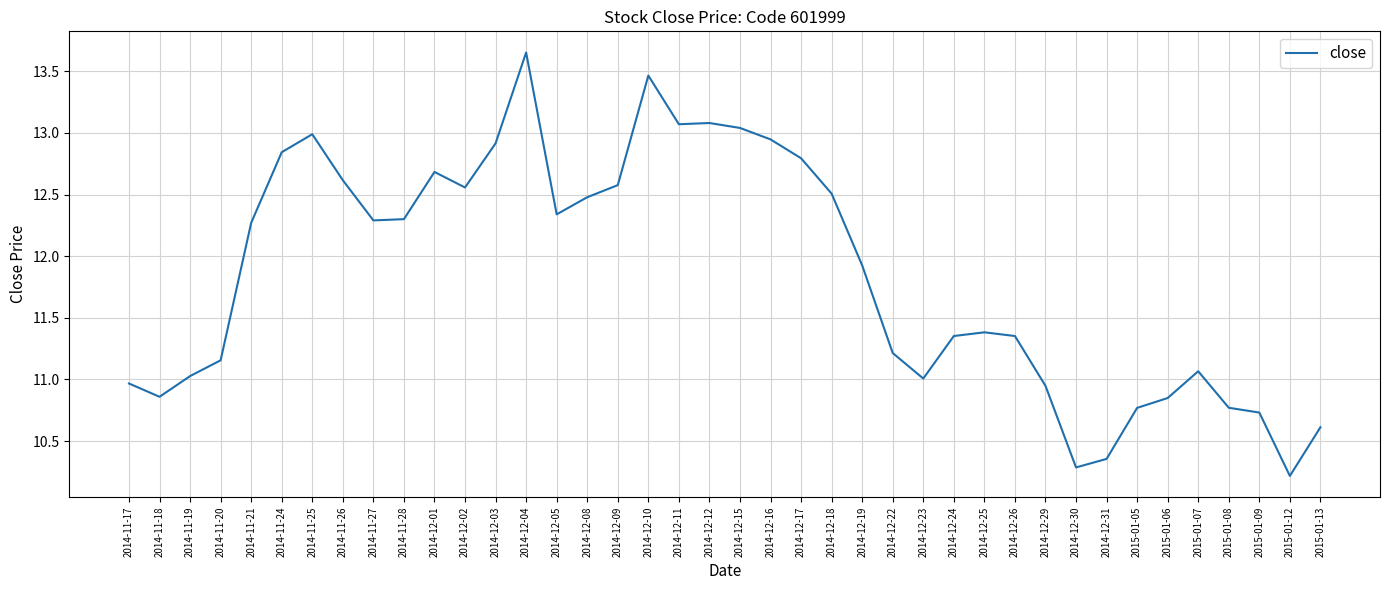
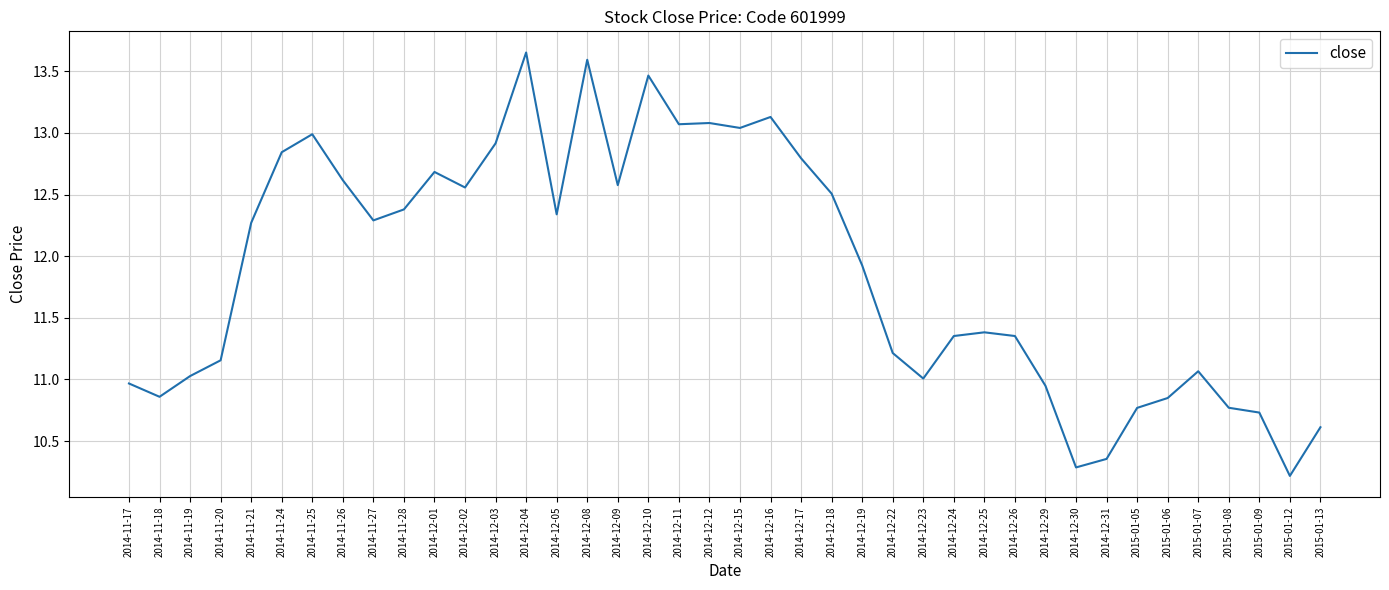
2014-11-28: 12.30 -> 12.38
2014-12-08: 12.48 -> 13.59
2014-12-16: 12.95 -> 13.13
